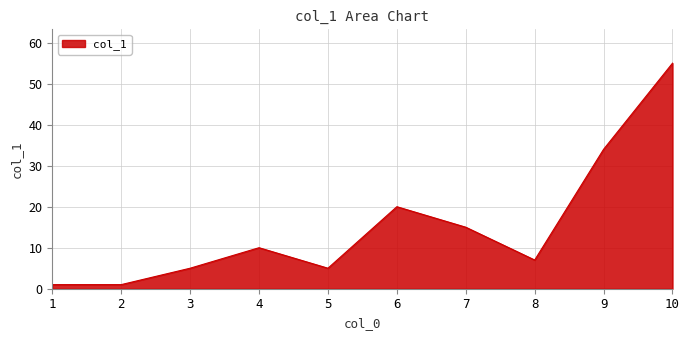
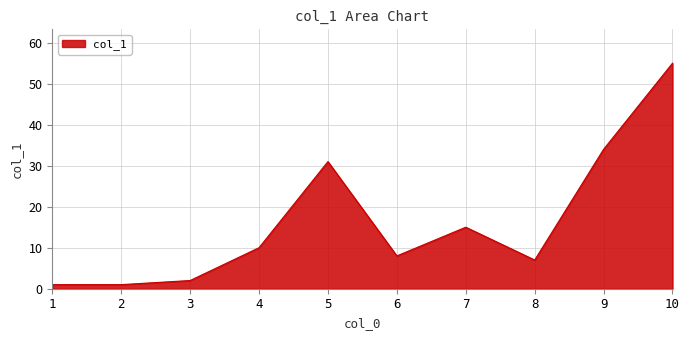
3: 5 -> 2
5: 5 -> 31
6: 20 -> 8
